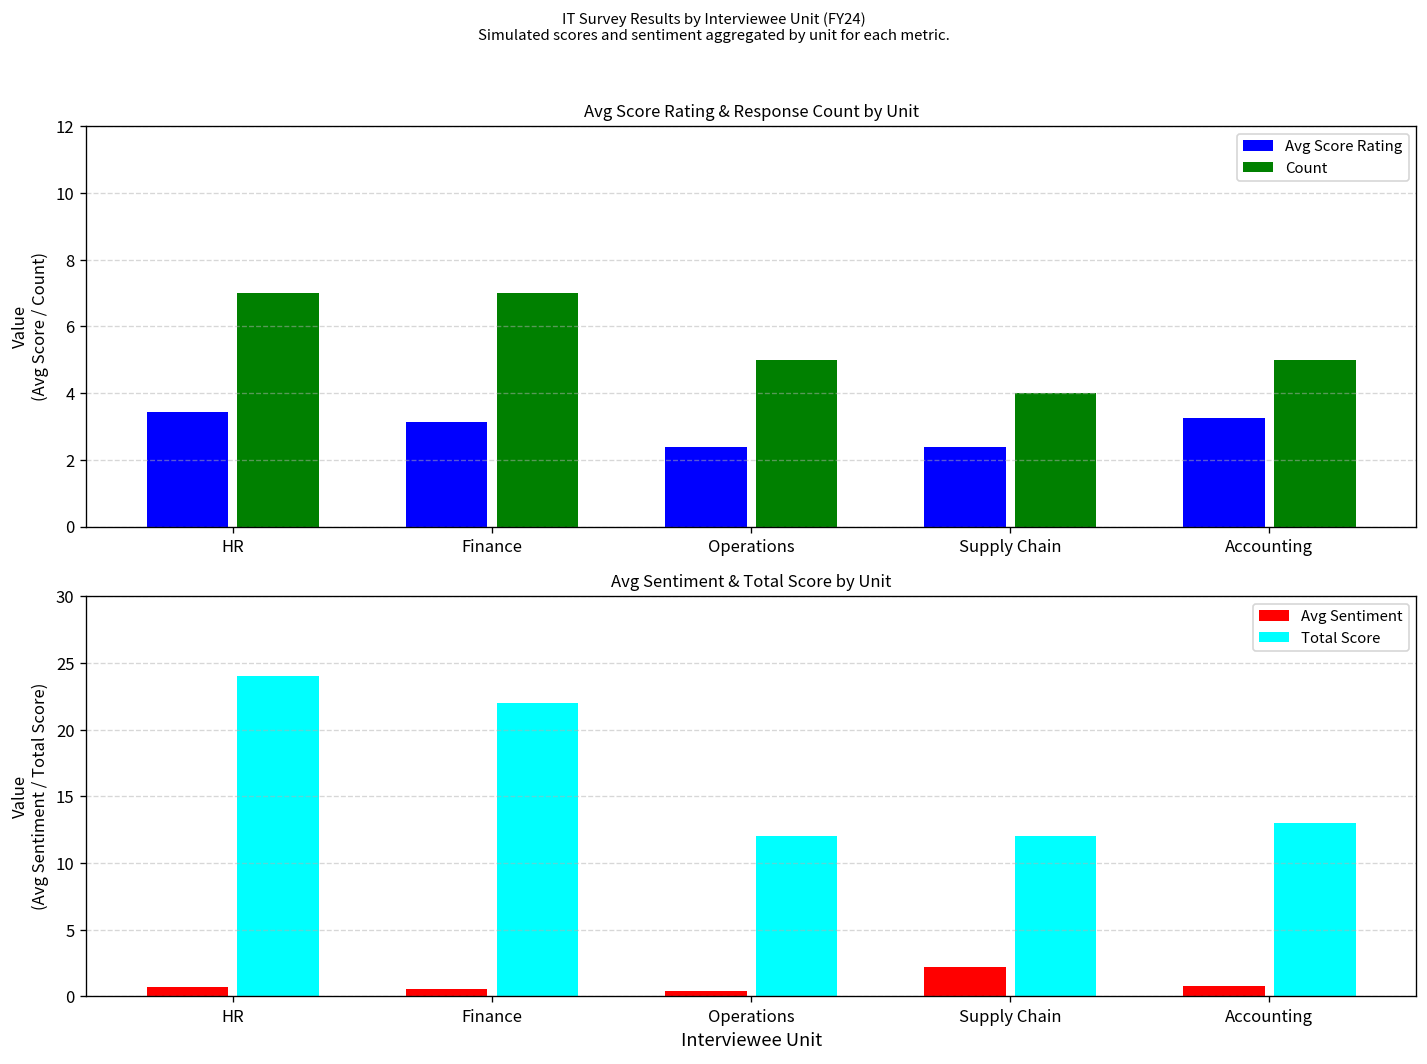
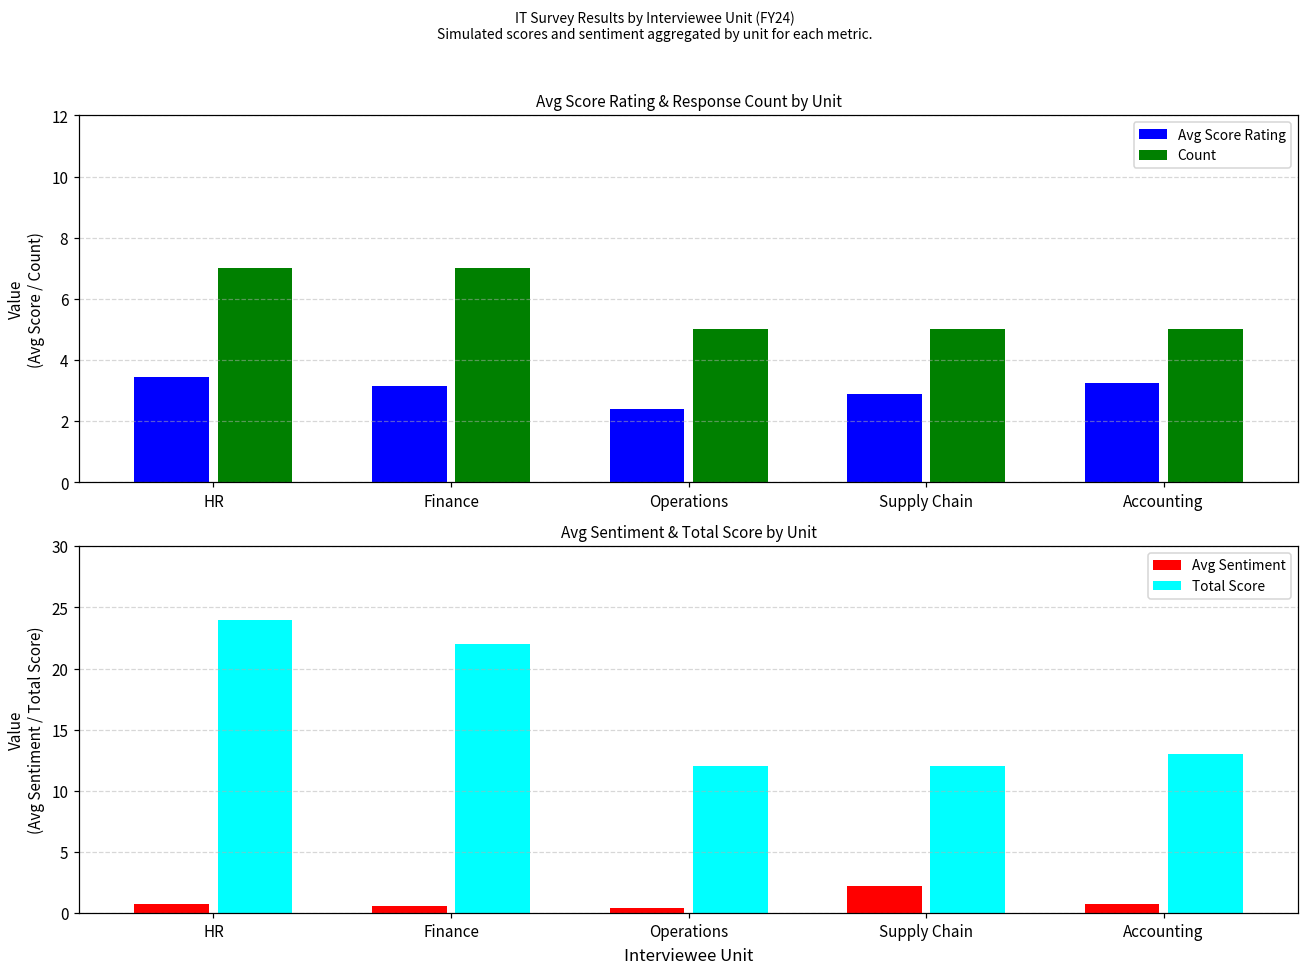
Avg Score Rating & Response Count by Unit, Avg Score Rating, Supply Chain: 2.4 -> 2.9
Avg Score Rating & Response Count by Unit, Count, Supply Chain: 4 -> 5
